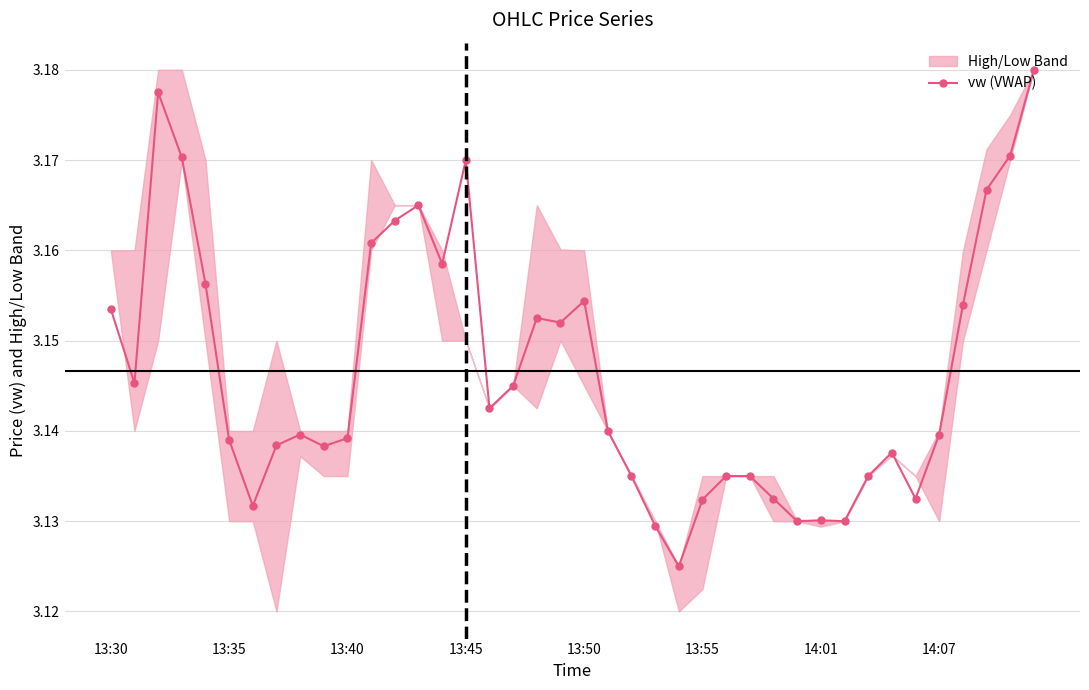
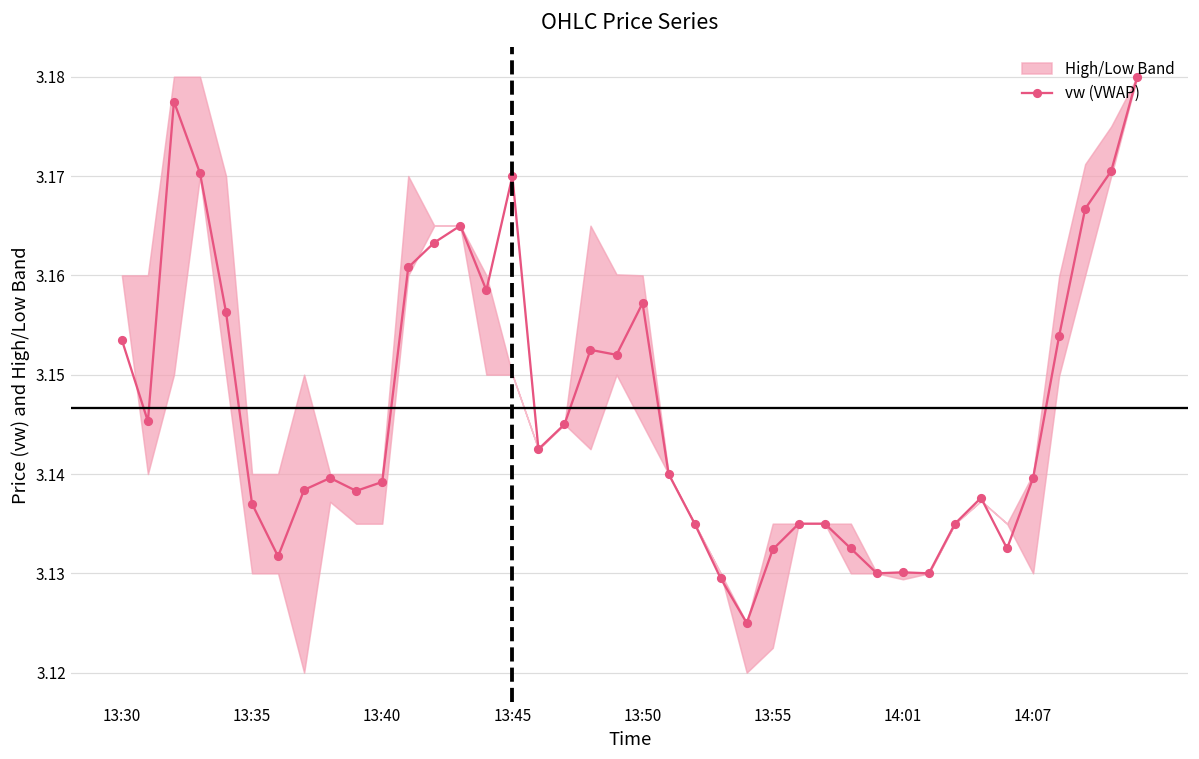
vw (VWAP), 13:35: 3.139 -> 3.137
vw (VWAP), 13:50: 3.154 -> 3.157
